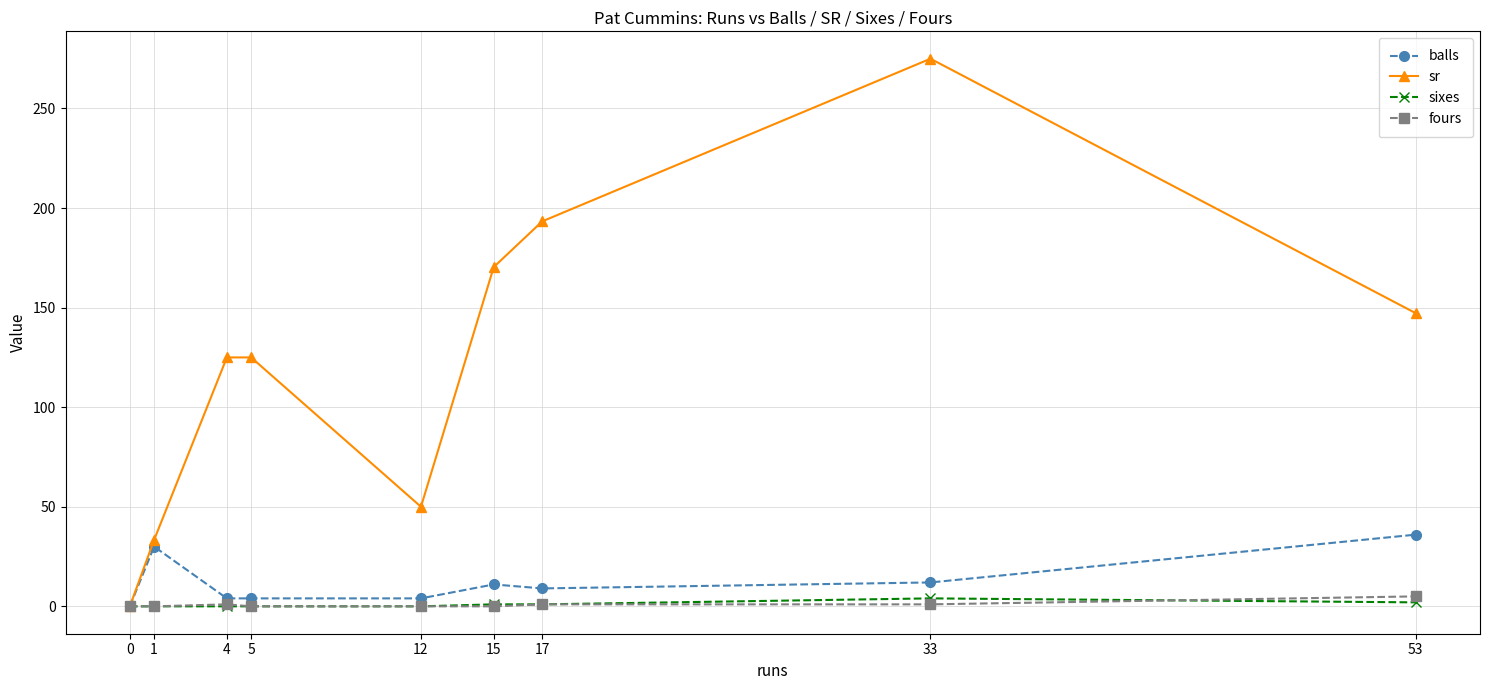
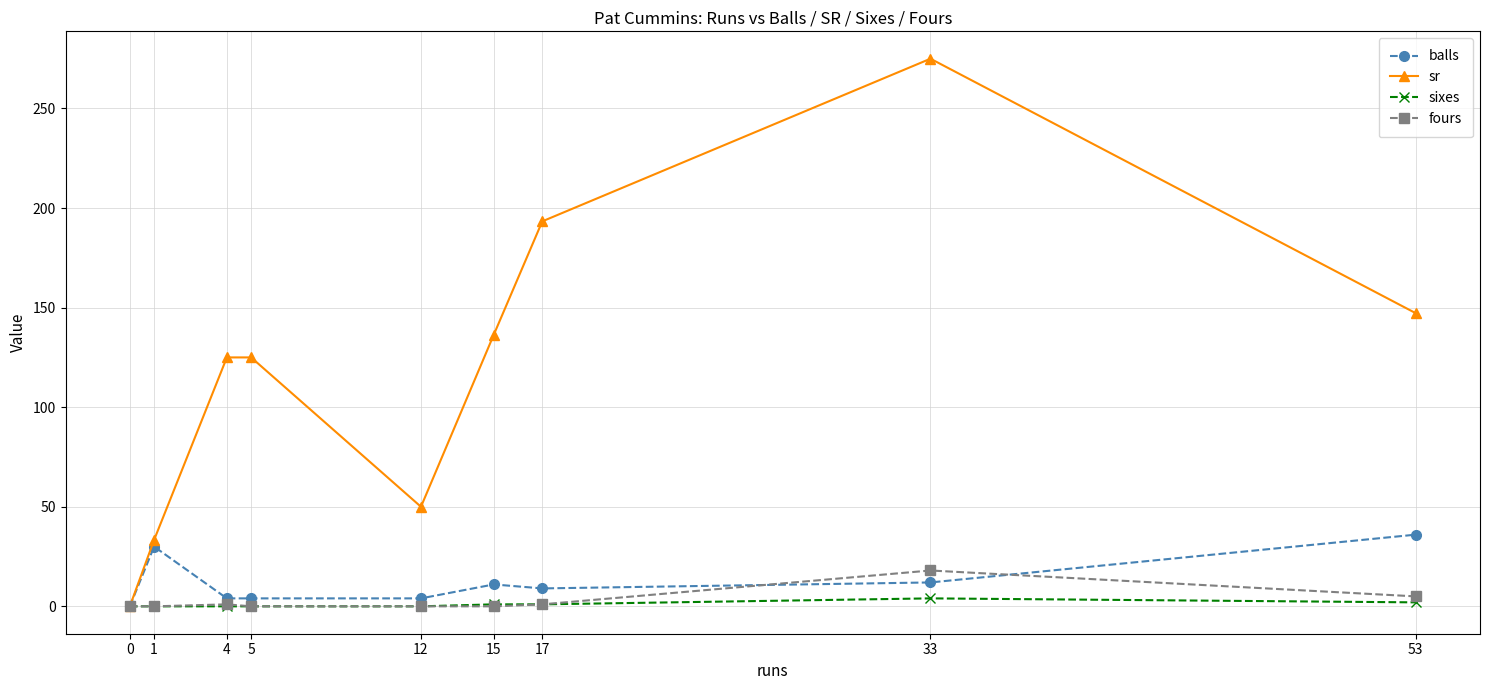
sr, 15: 170 -> 136
fours, 33: 1 -> 18
